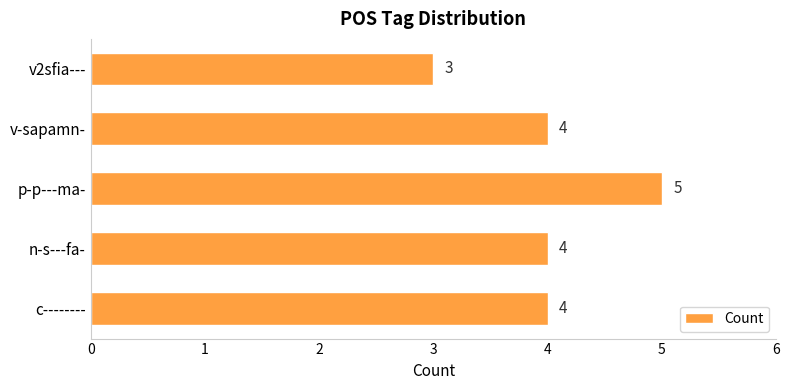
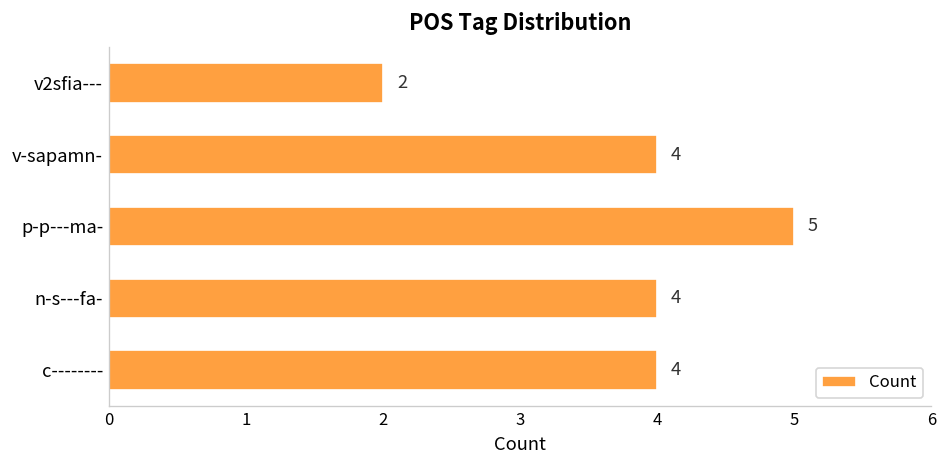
v2sfia---: 3 -> 2
